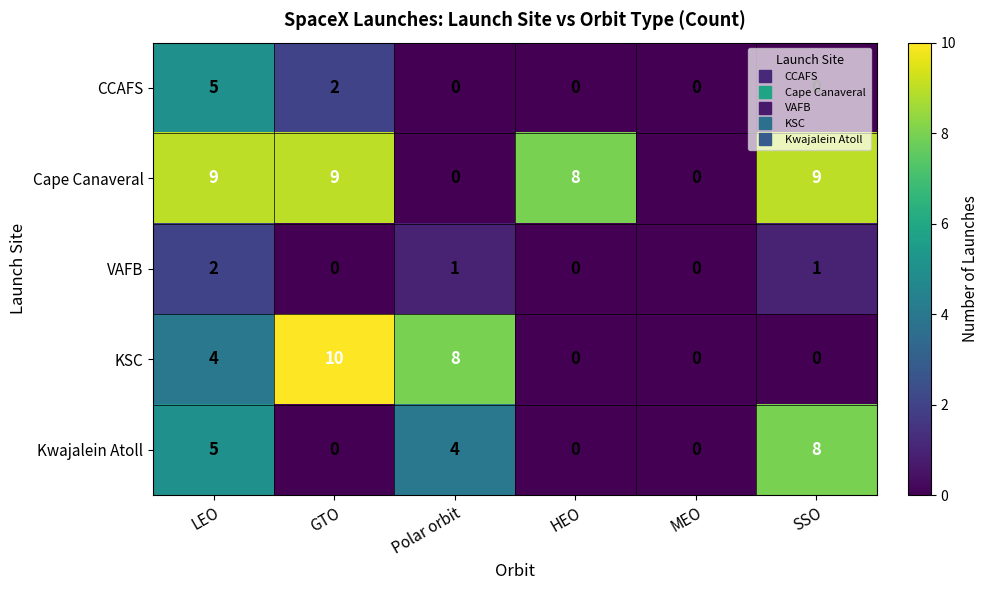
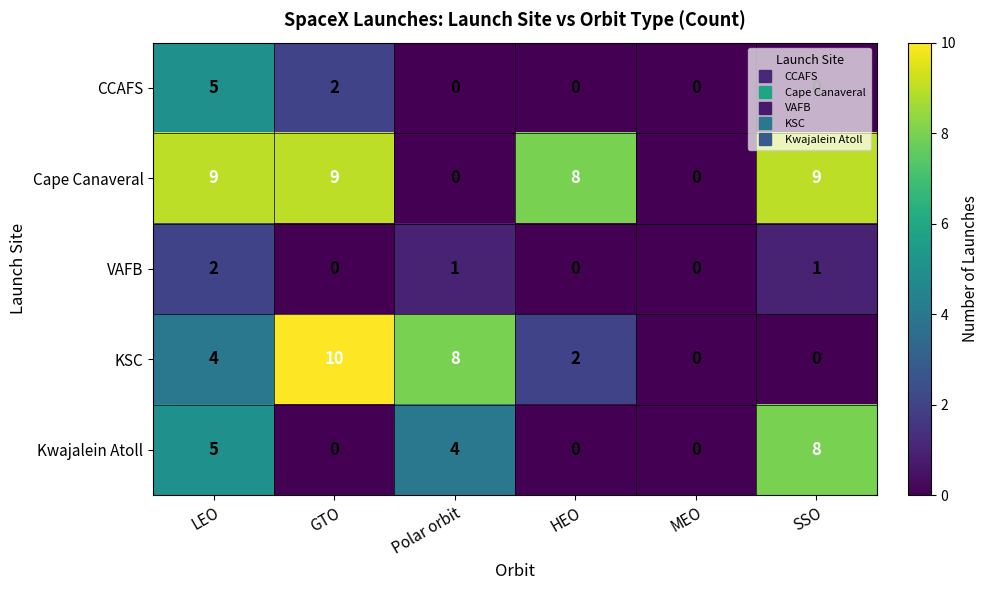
KSC, HEO: 0 -> 2
